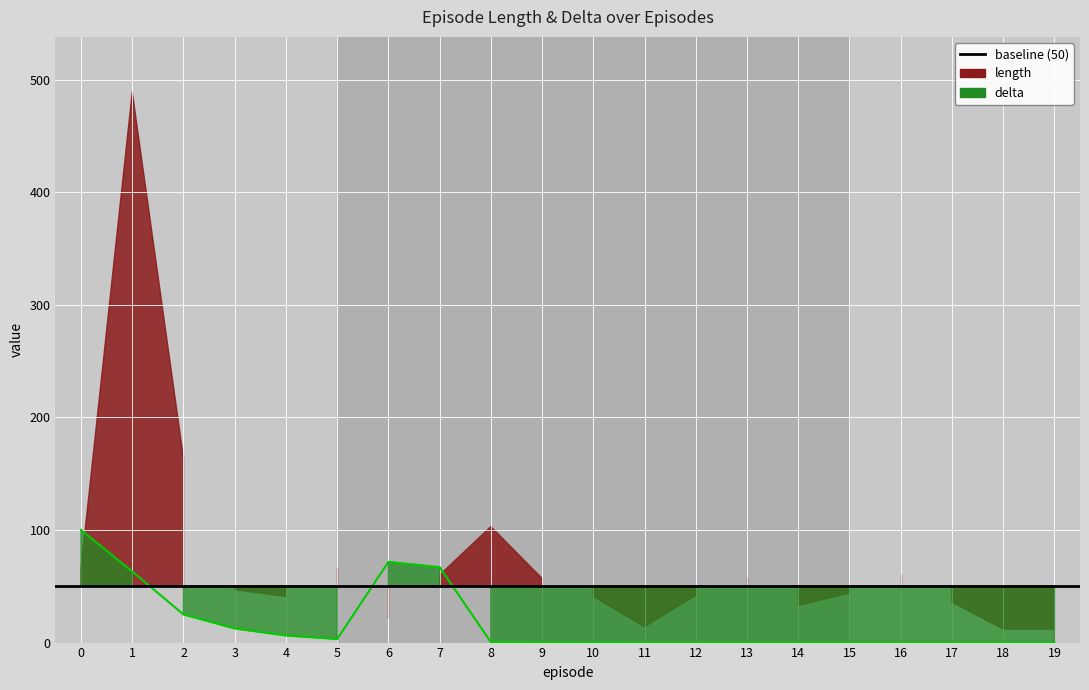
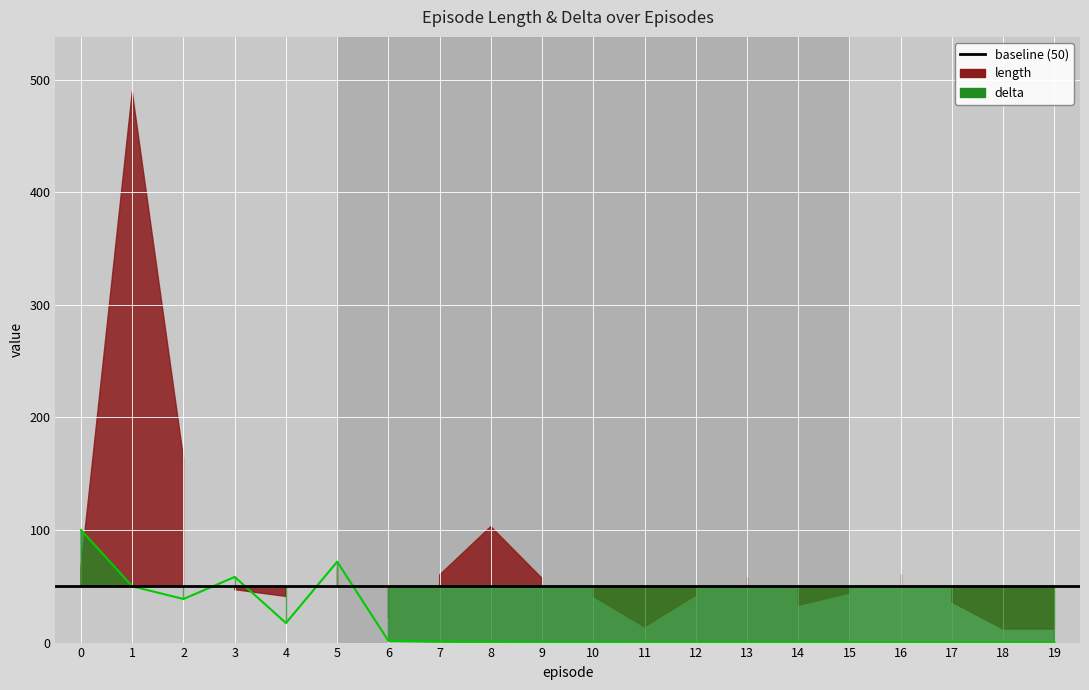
1: 63 -> 50
2: 25 -> 39
3: 13 -> 58
4: 6 -> 17
5: 3 -> 72
6: 72 -> 2
7: 67 -> 1
